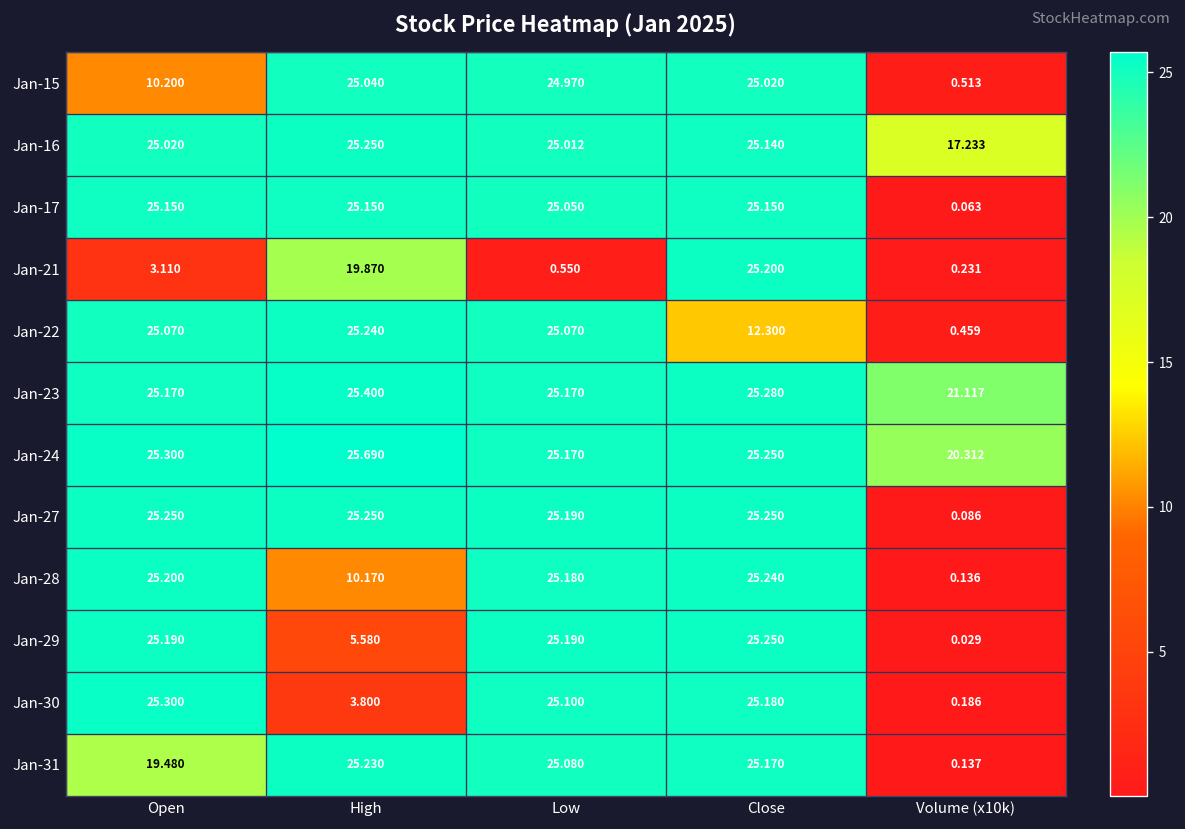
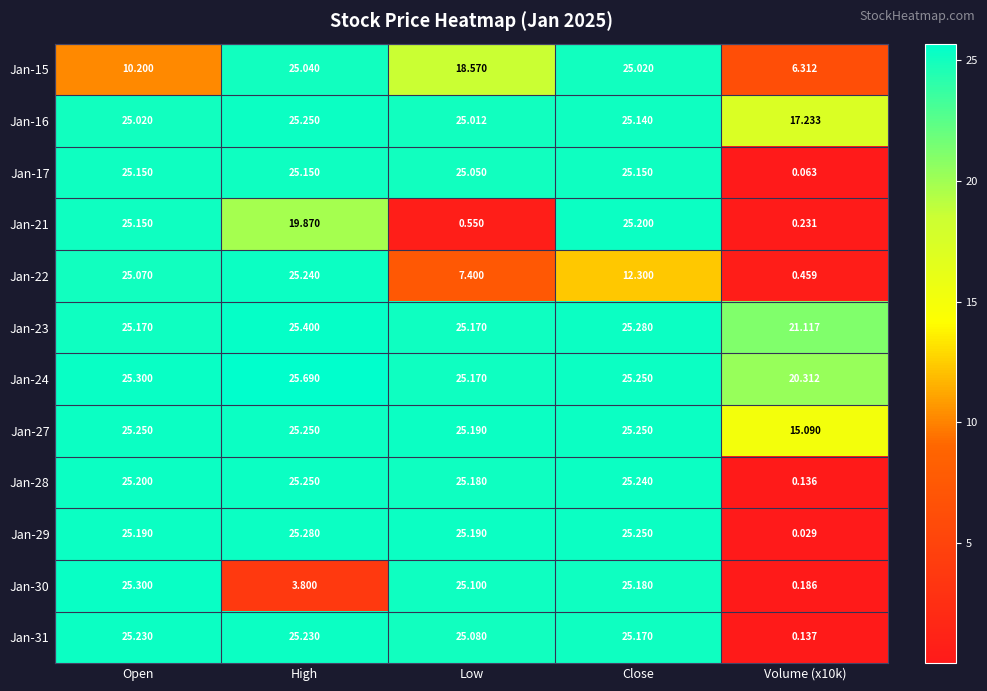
Jan-15, Low: 24.970 -> 18.570
Jan-15, Volume (x10k): 0.513 -> 6.312
Jan-21, Open: 3.110 -> 25.150
Jan-22, Low: 25.070 -> 7.400
Jan-27, Volume (x10k): 0.086 -> 15.090
Jan-28, High: 10.170 -> 25.250
Jan-29, High: 5.580 -> 25.280
Jan-31, Open: 19.480 -> 25.230
